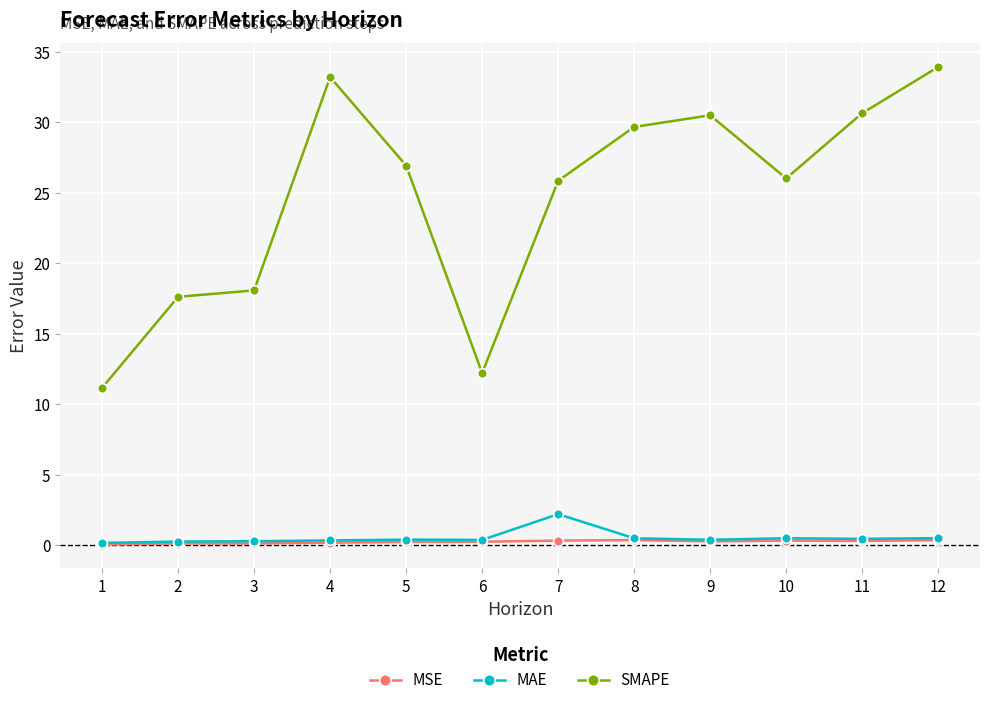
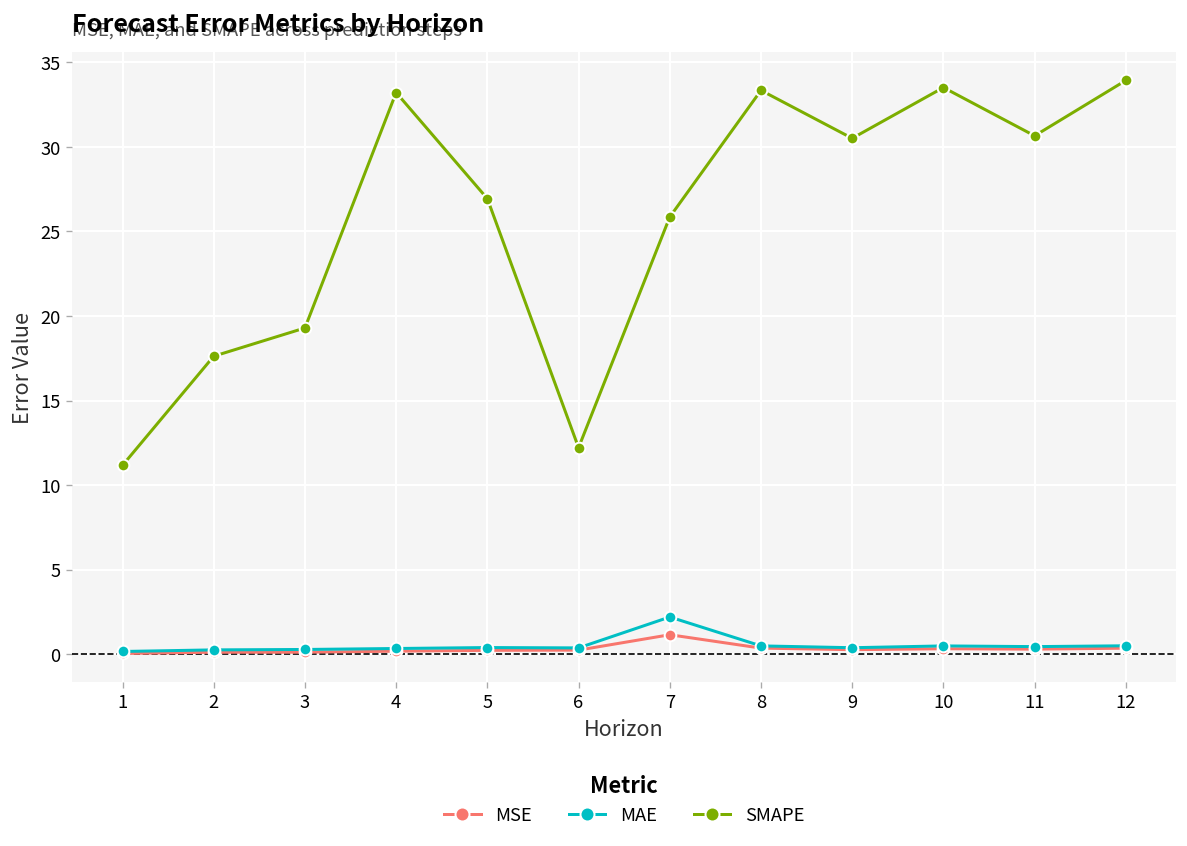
SMAPE, 3: 18.1 -> 19.3
MSE, 7: 0.3 -> 1.2
SMAPE, 8: 29.7 -> 33.3
SMAPE, 10: 26.0 -> 33.5
